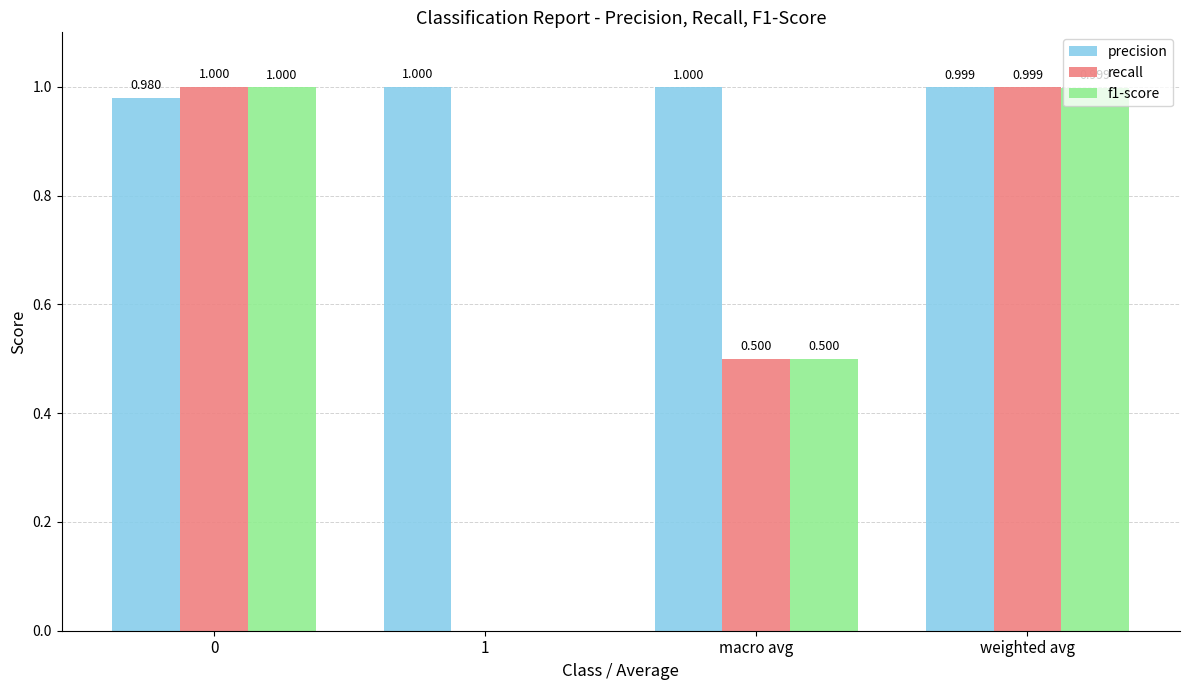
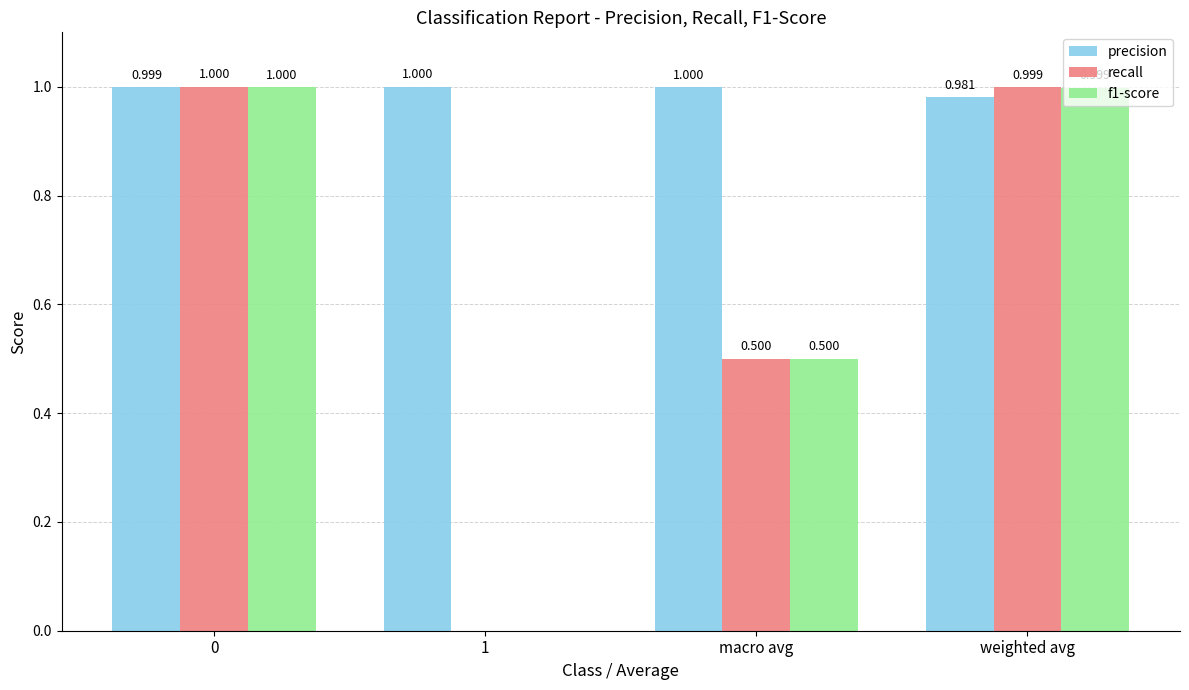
precision, 0: 0.980 -> 0.999
precision, weighted avg: 0.999 -> 0.981
